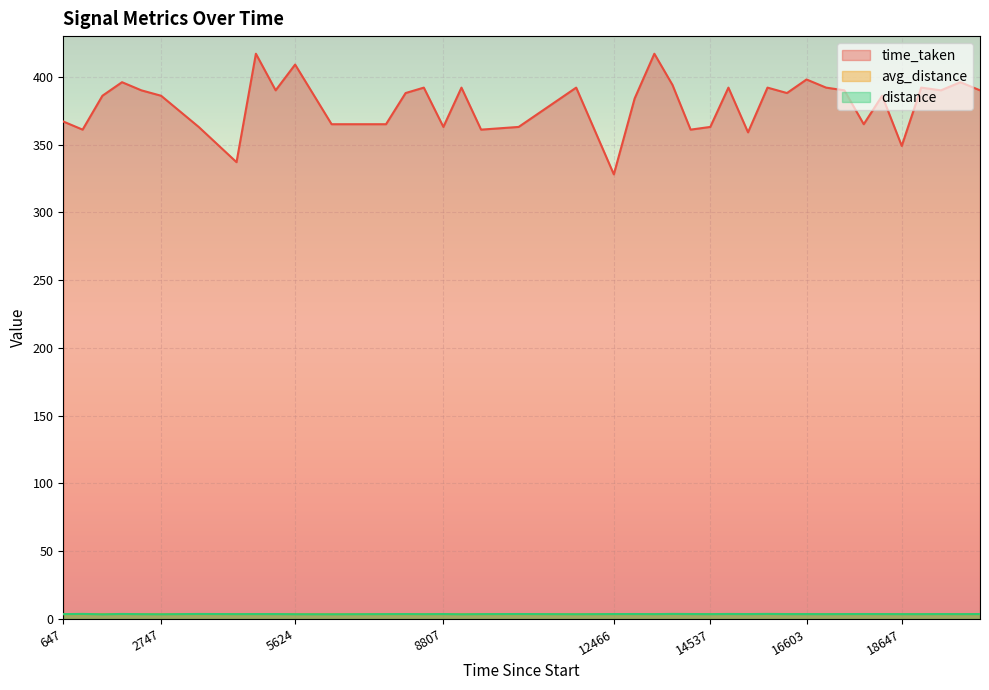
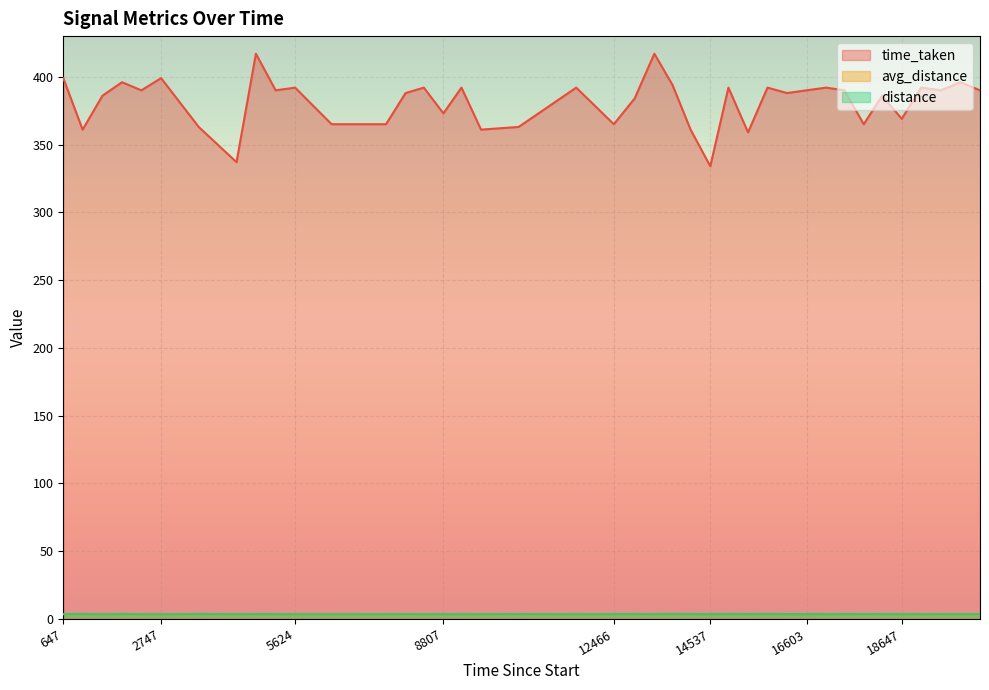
time_taken, 647: 367 -> 399
time_taken, 2747: 386 -> 399
time_taken, 5624: 409 -> 392
time_taken, 8807: 363 -> 373
time_taken, 12466: 328 -> 365
time_taken, 14537: 363 -> 334
time_taken, 16603: 398 -> 390
time_taken, 18647: 349 -> 369
